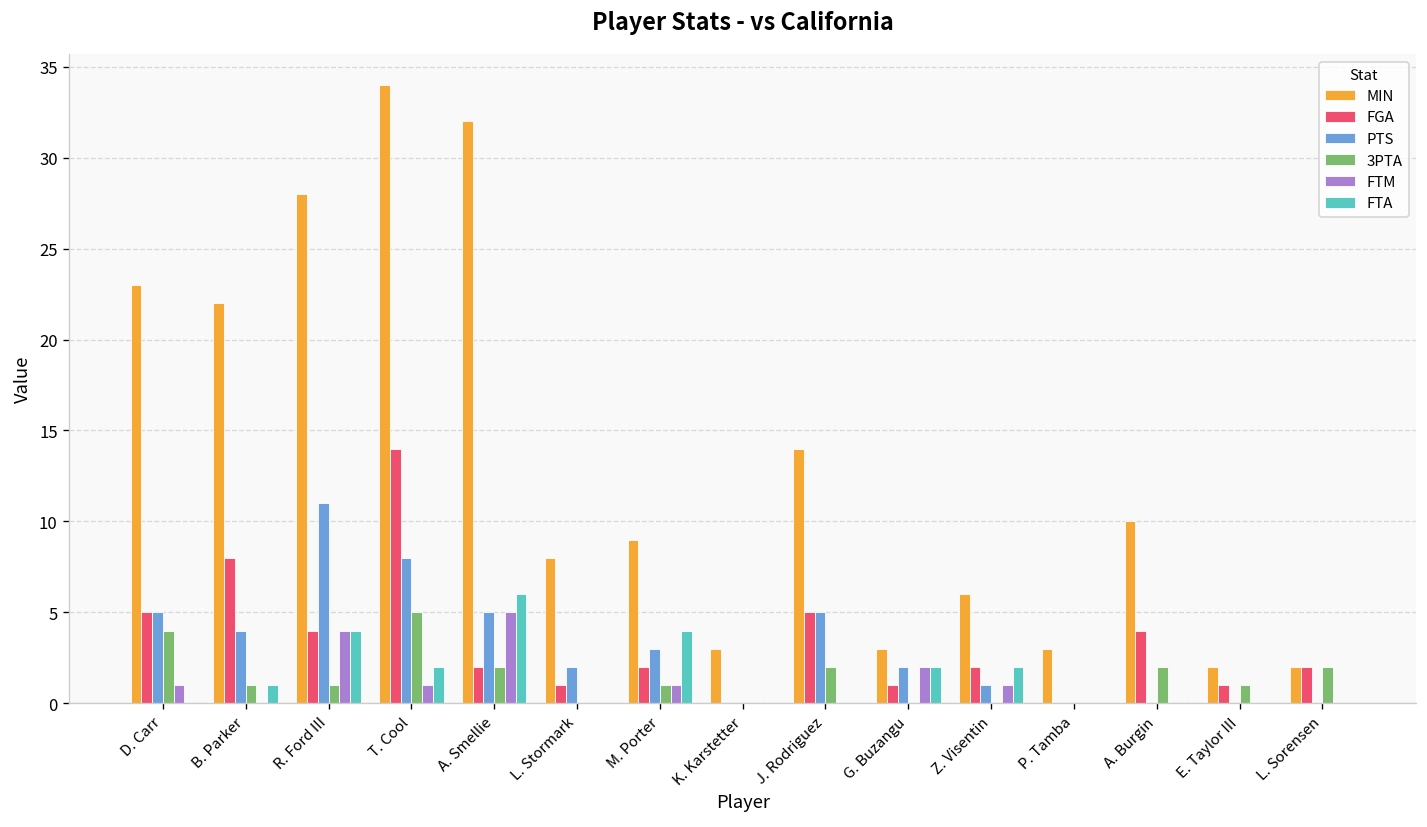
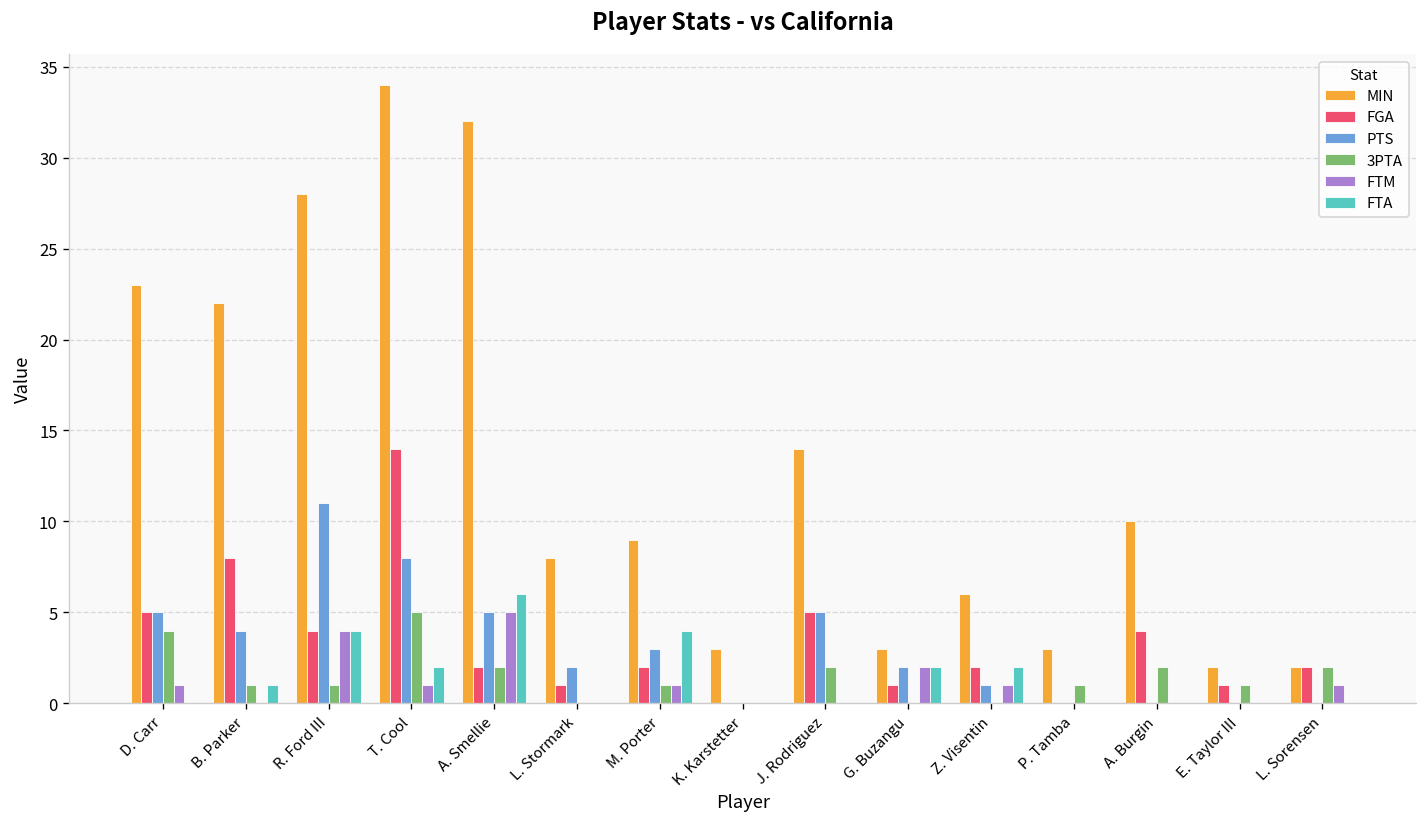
3PTA, P. Tamba: 0 -> 1
FTM, L. Sorensen: 0 -> 1
